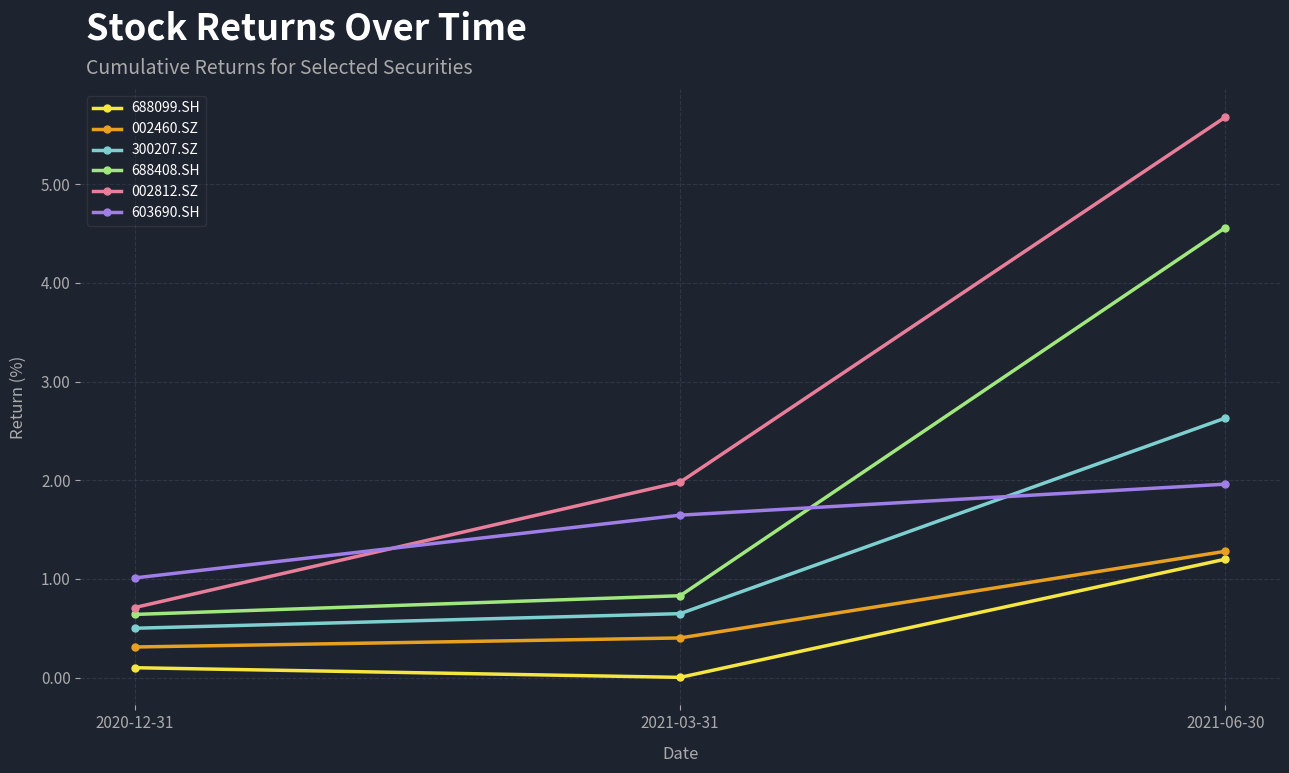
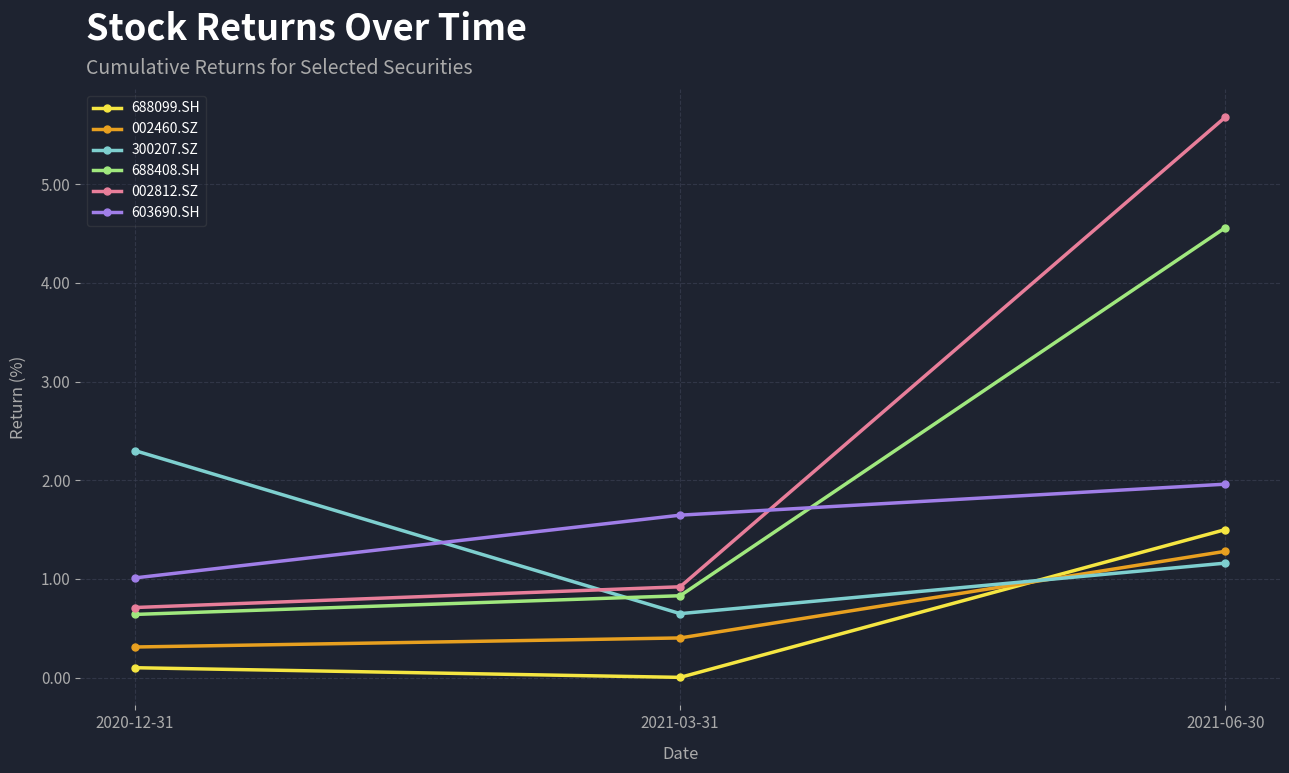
300207.SZ, 2020-12-31: 0.5 -> 2.3
002812.SZ, 2021-03-31: 2.0 -> 0.9
688099.SH, 2021-06-30: 1.2 -> 1.5
300207.SZ, 2021-06-30: 2.6 -> 1.2
